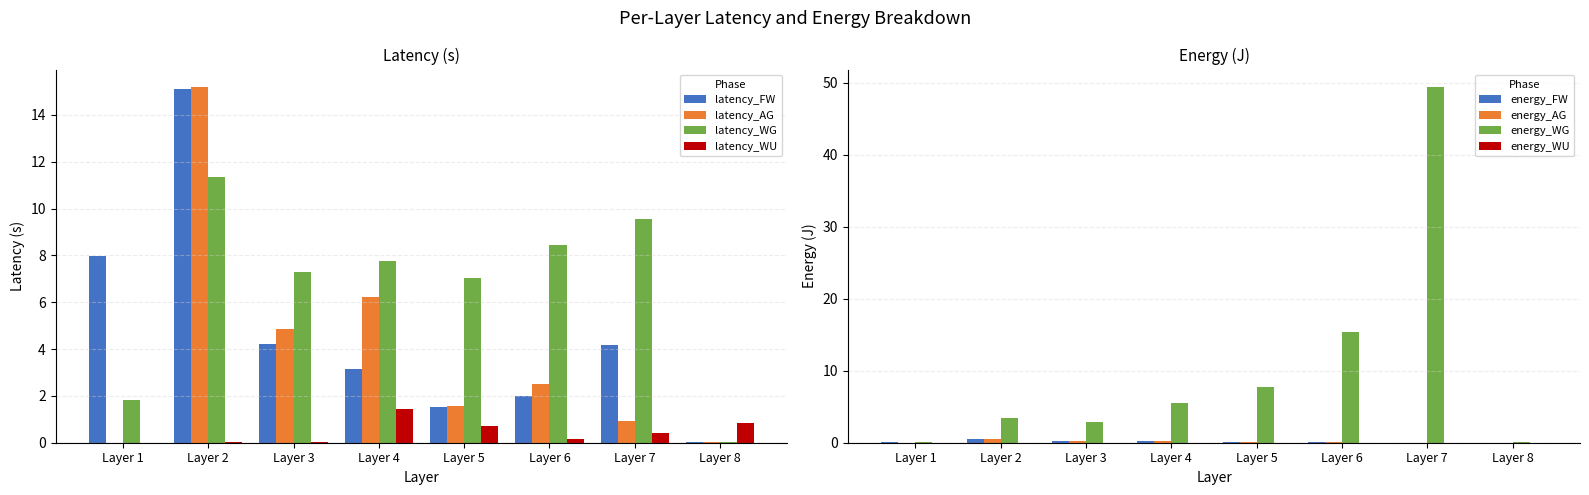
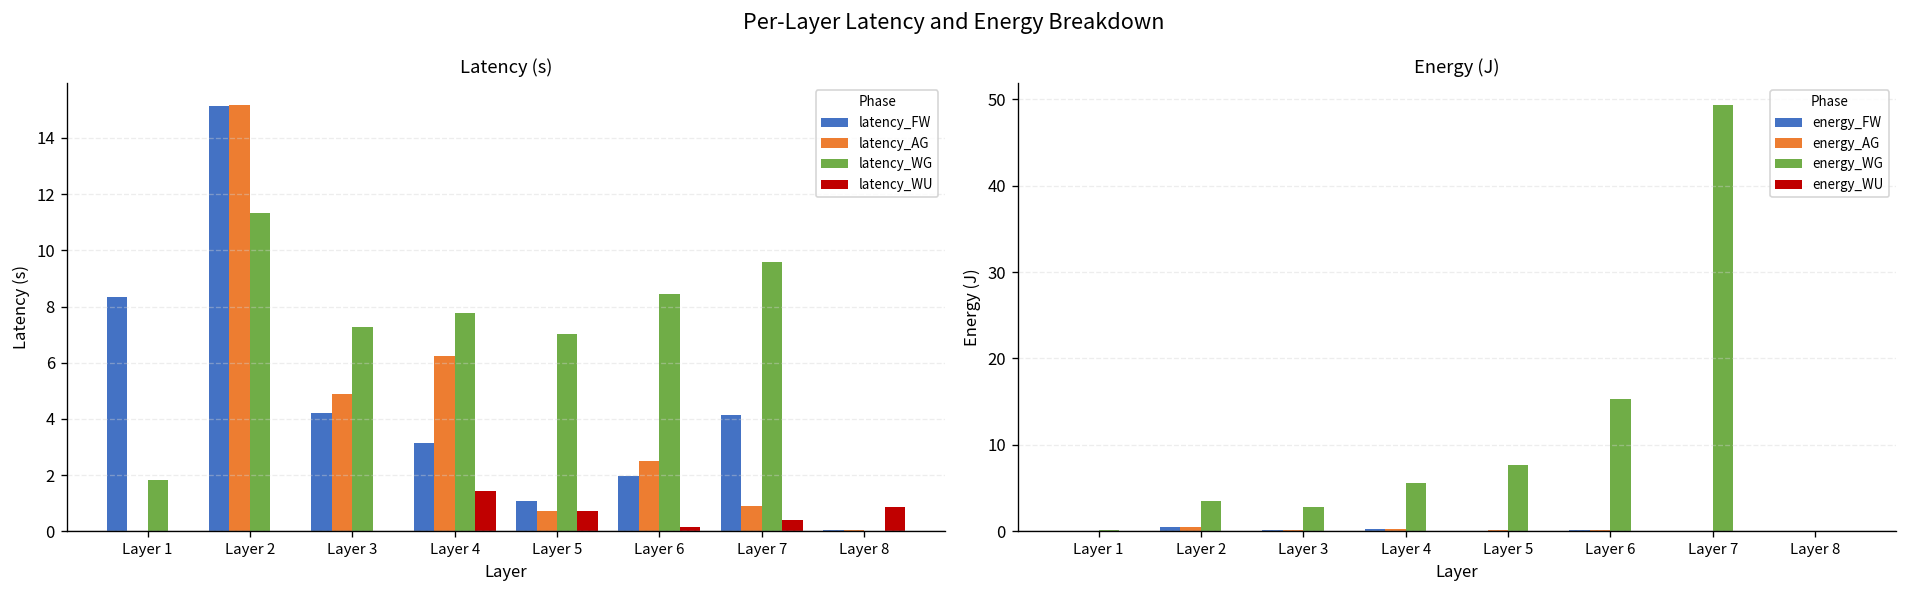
Latency (s), latency_FW, Layer 1: 8.0 -> 8.3
Latency (s), latency_FW, Layer 5: 1.5 -> 1.1
Latency (s), latency_AG, Layer 5: 1.6 -> 0.7
